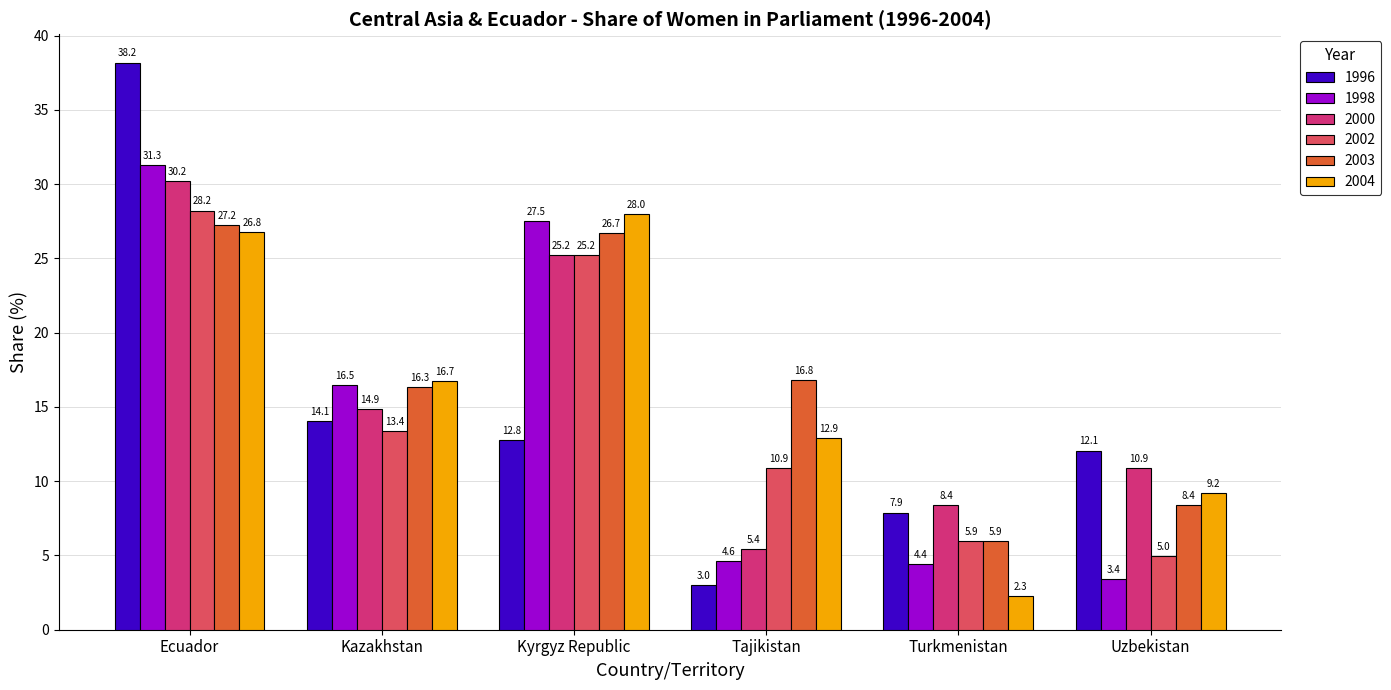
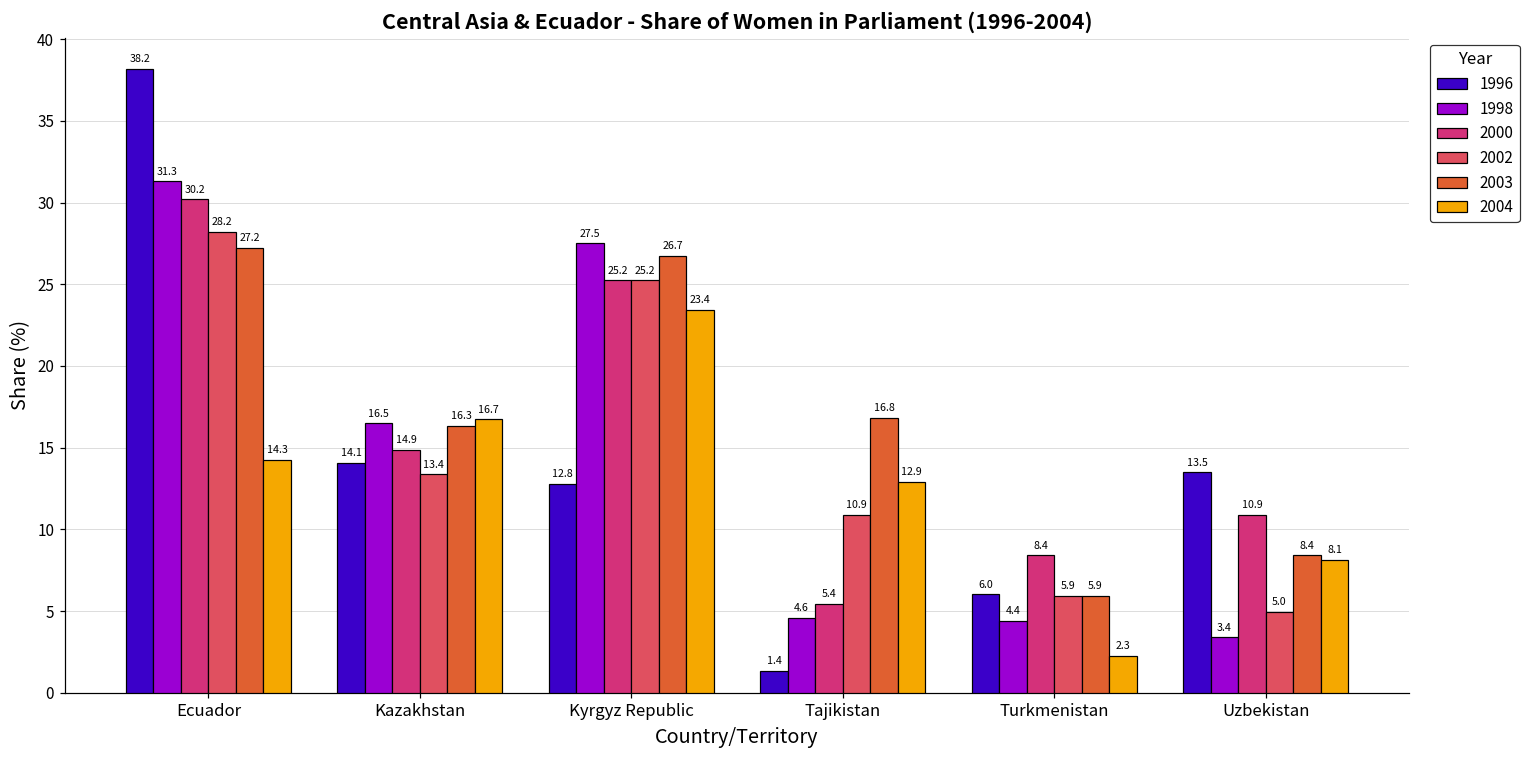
2004, Ecuador: 26.8 -> 14.3
2004, Kyrgyz Republic: 28.0 -> 23.4
1996, Tajikistan: 3.0 -> 1.4
1996, Turkmenistan: 7.9 -> 6.0
1996, Uzbekistan: 12.1 -> 13.5
2004, Uzbekistan: 9.2 -> 8.1
